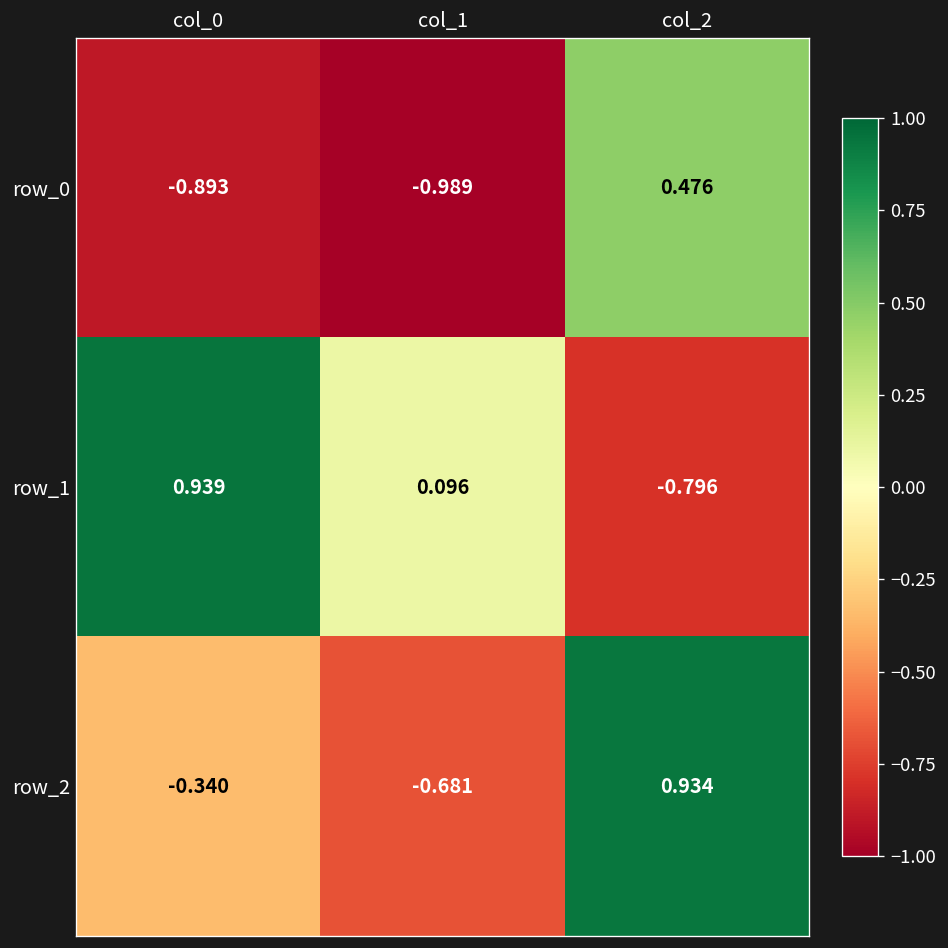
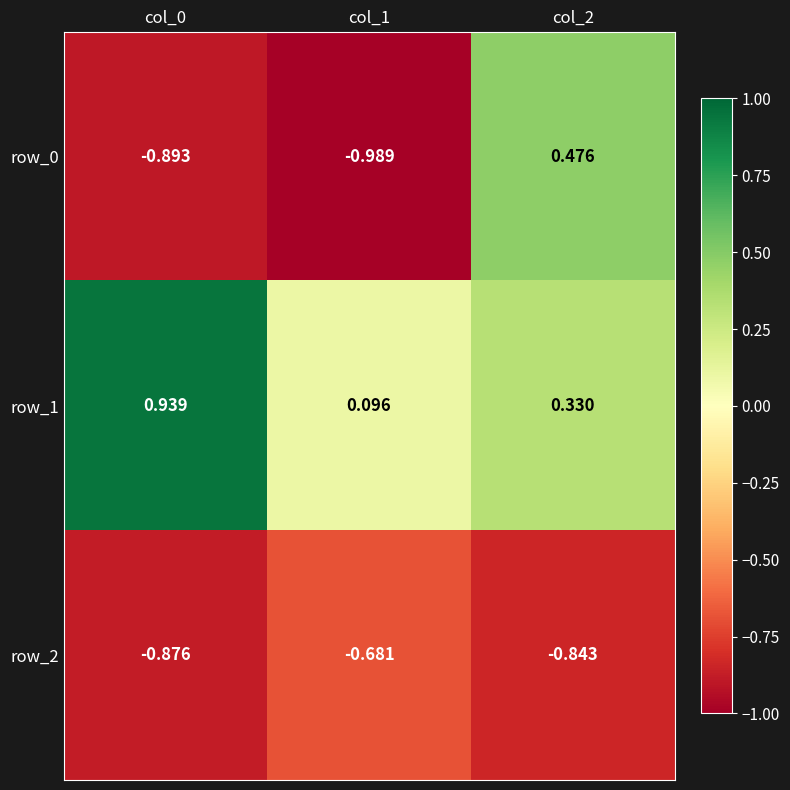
row_1, col_2: -0.796 -> 0.330
row_2, col_0: -0.340 -> -0.876
row_2, col_2: 0.934 -> -0.843
